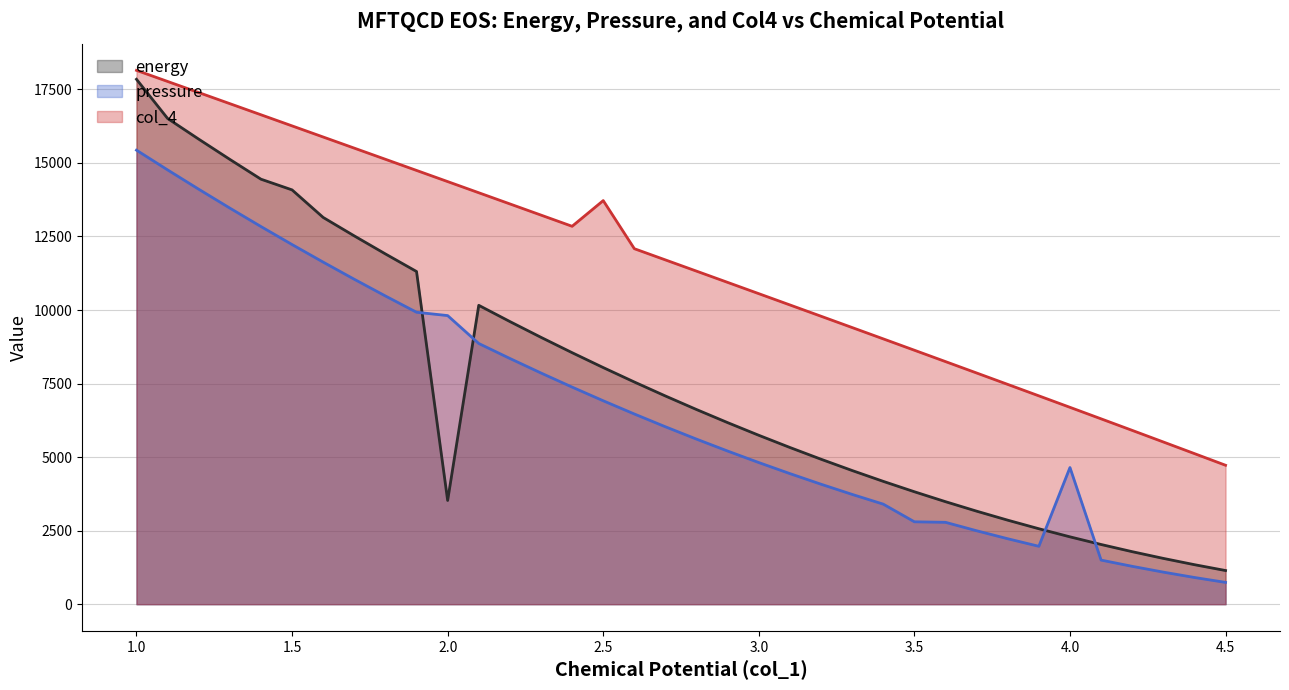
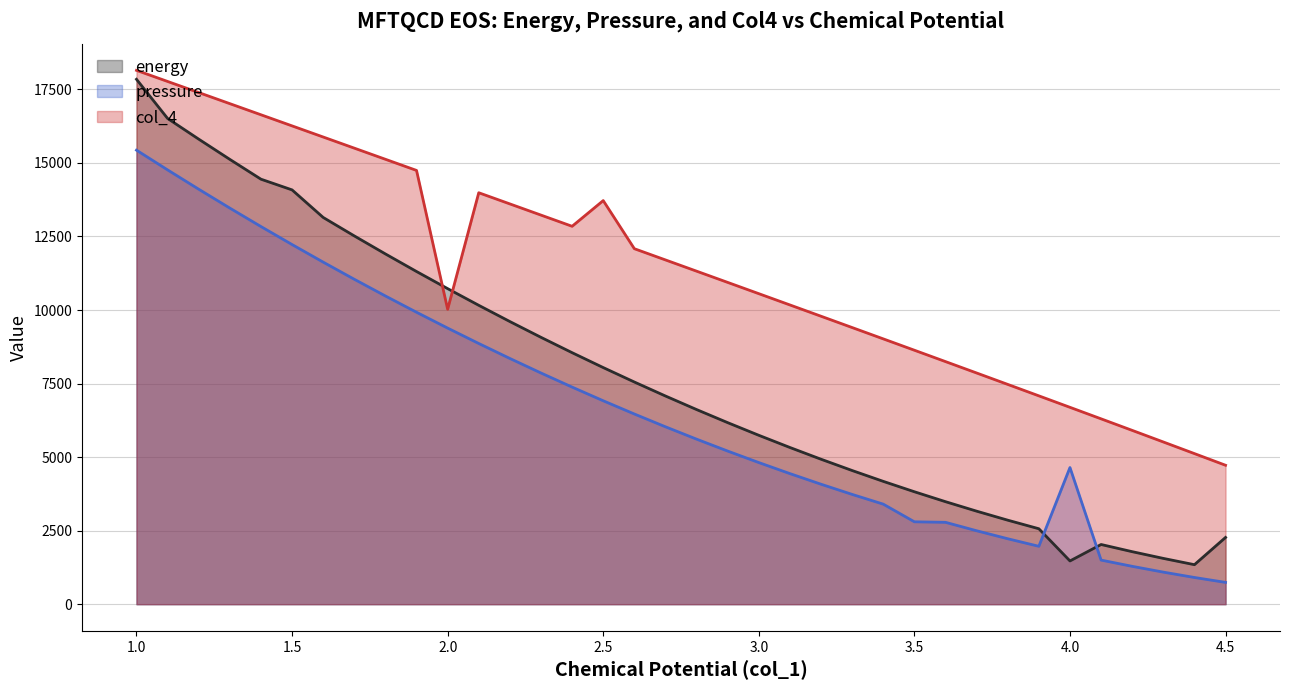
energy, 2.0: 3500 -> 10700
pressure, 2.0: 9800 -> 9400
col_4, 2.0: 14400 -> 10000
energy, 4.0: 2300 -> 1500
energy, 4.5: 1100 -> 2300
